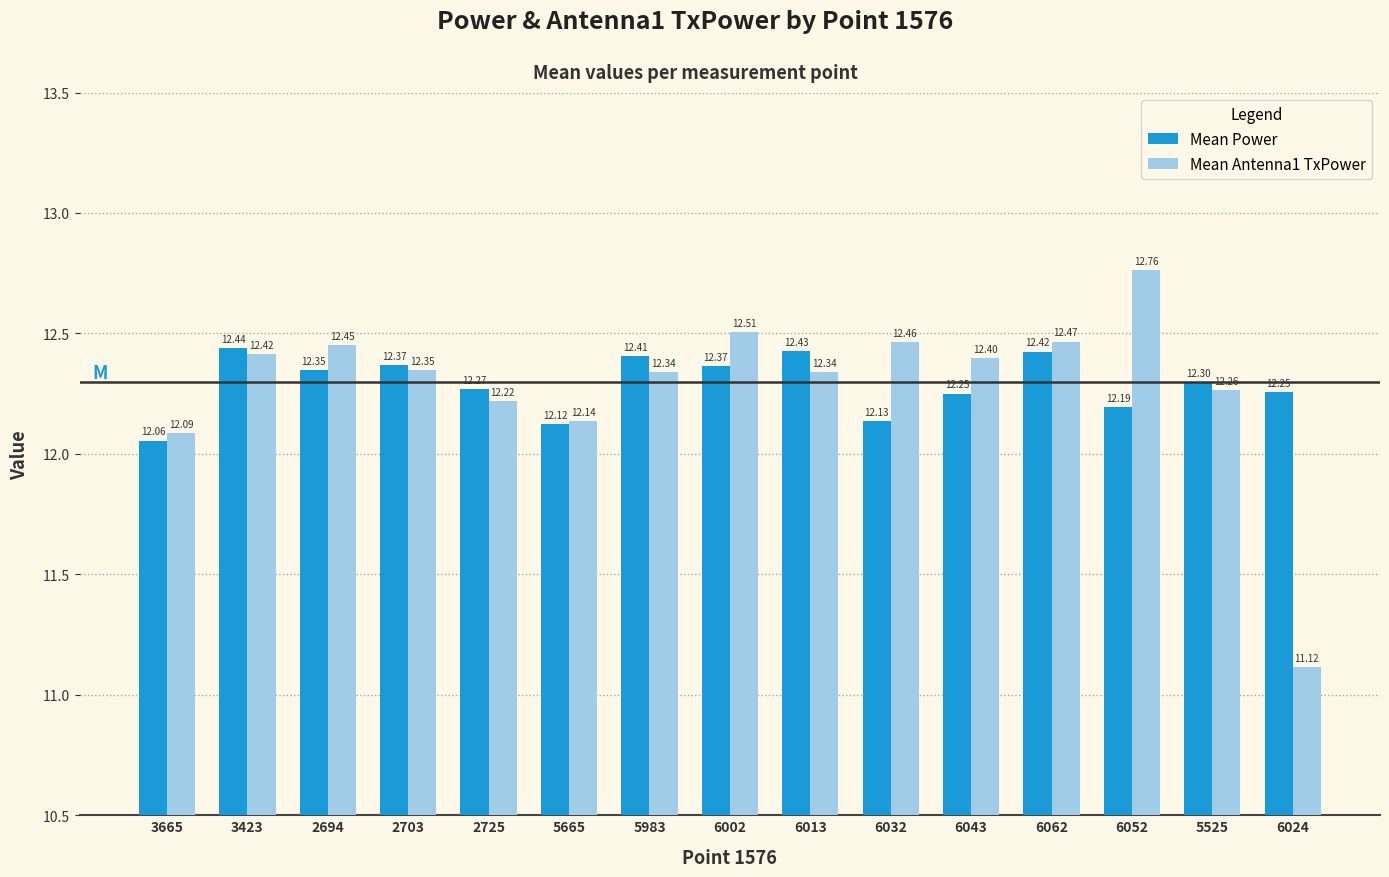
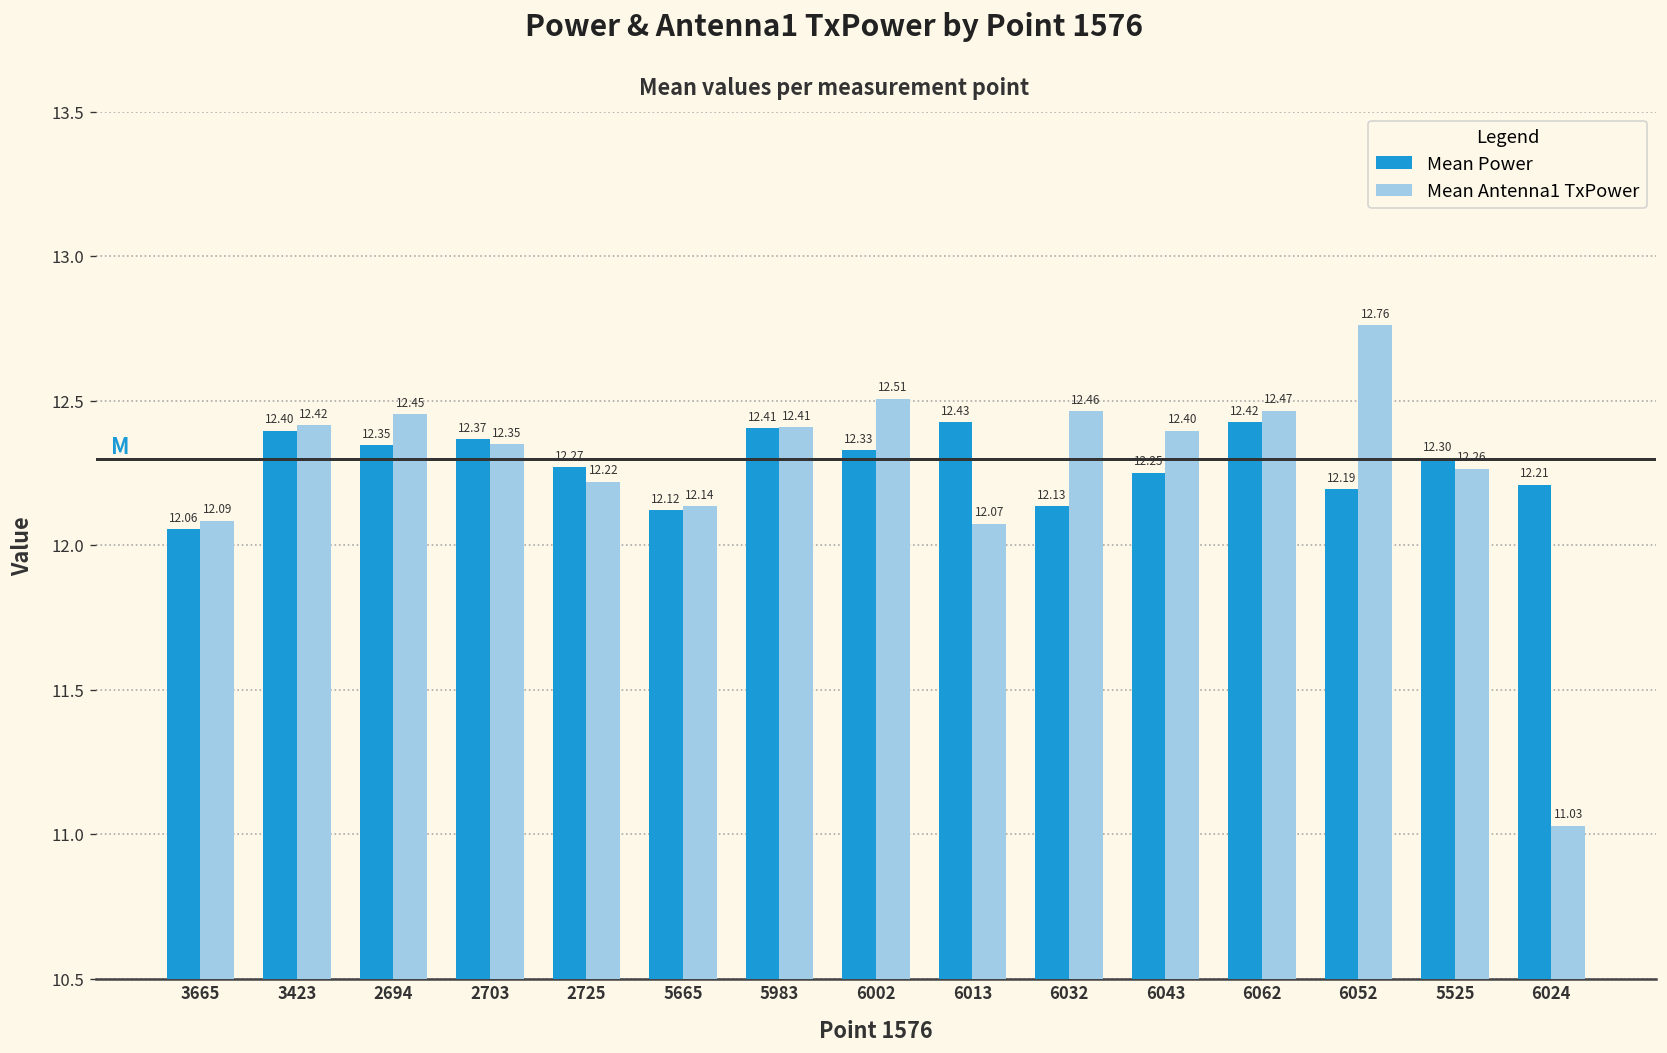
Mean Power, 3423: 12.44 -> 12.40
Mean Antenna1 TxPower, 5983: 12.34 -> 12.41
Mean Power, 6002: 12.37 -> 12.33
Mean Antenna1 TxPower, 6013: 12.34 -> 12.07
Mean Power, 6024: 12.25 -> 12.21
Mean Antenna1 TxPower, 6024: 11.12 -> 11.03
